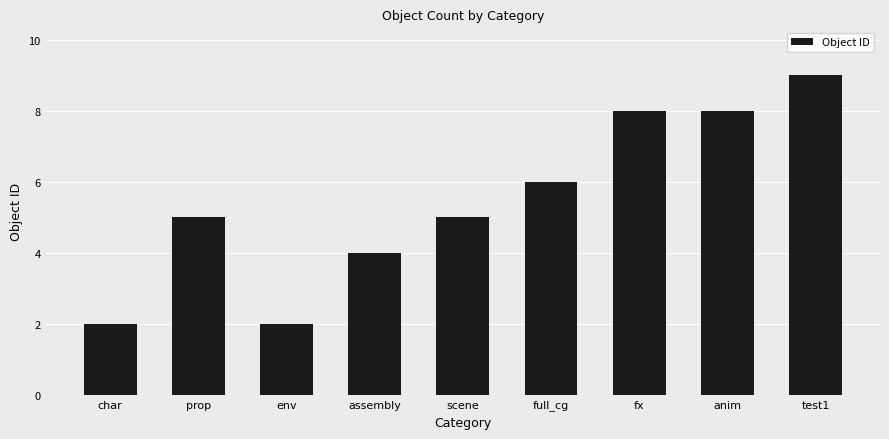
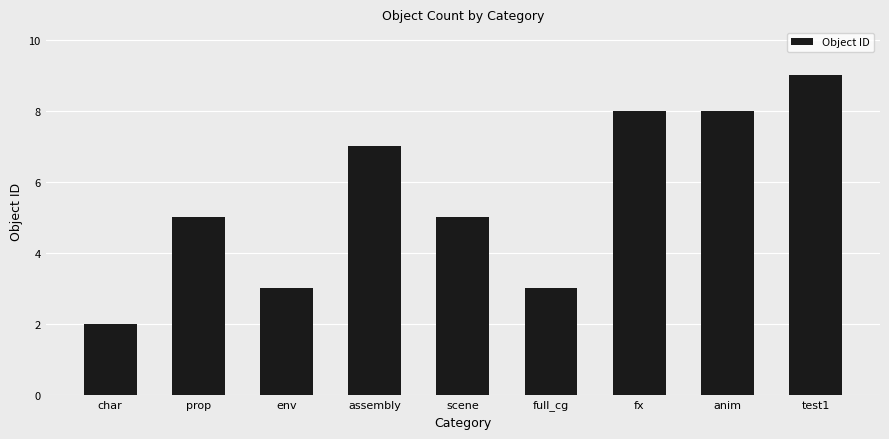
env: 2 -> 3
assembly: 4 -> 7
full_cg: 6 -> 3
